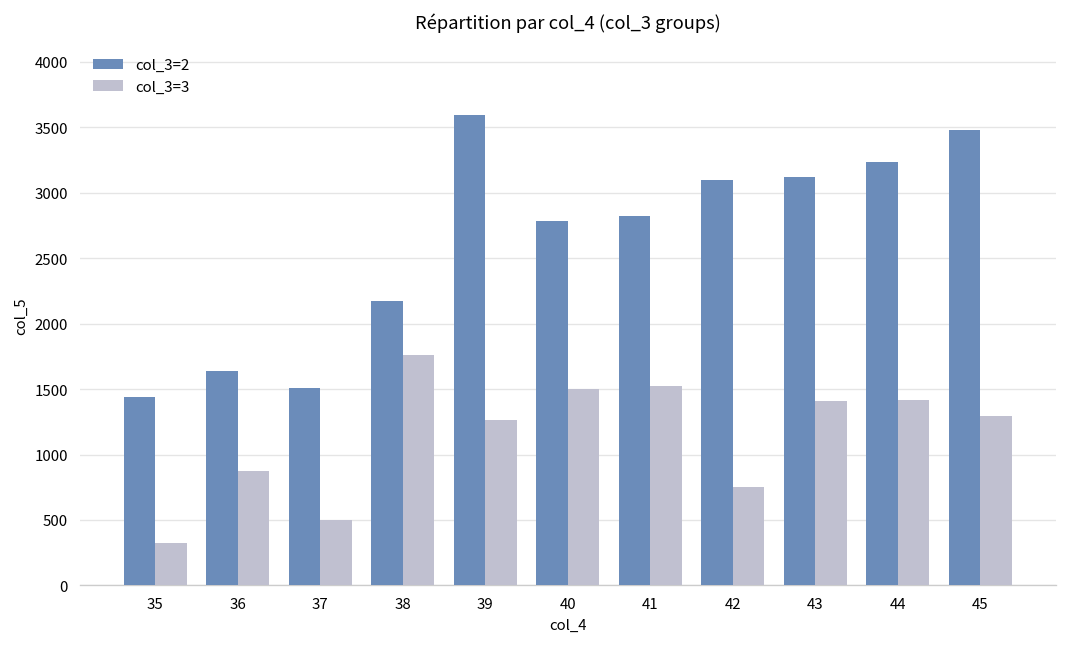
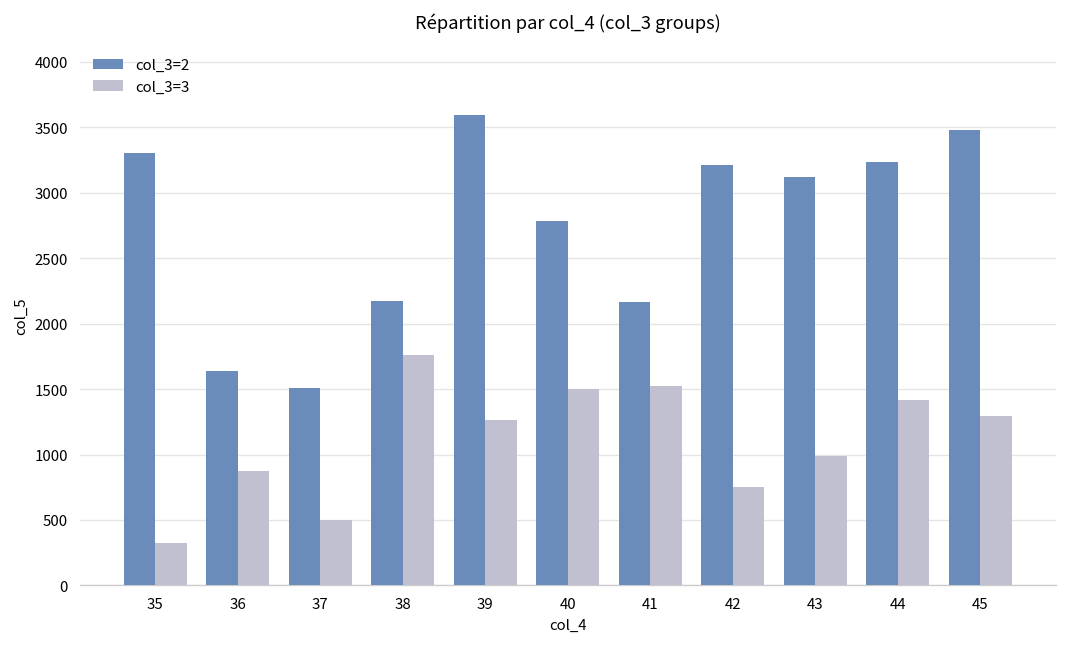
col_3=2, 35: 1440 -> 3300
col_3=2, 41: 2820 -> 2160
col_3=2, 42: 3100 -> 3210
col_3=3, 43: 1410 -> 990
